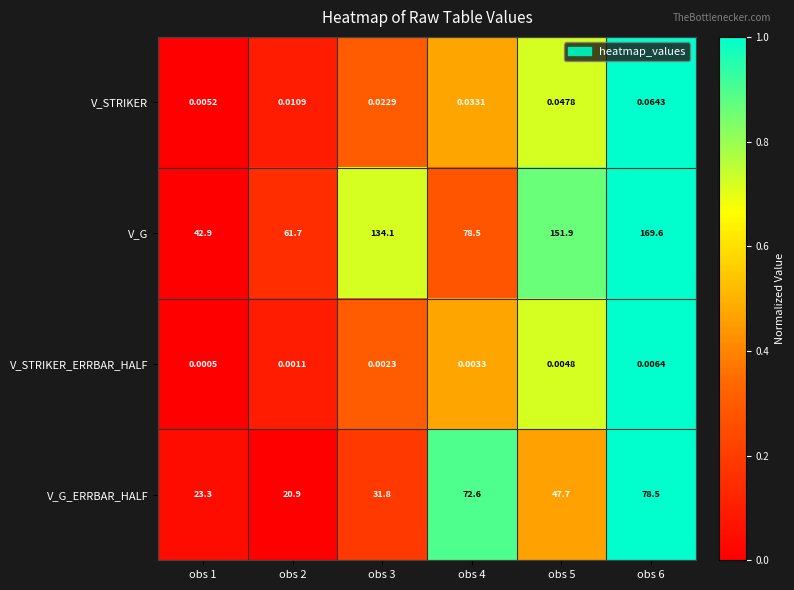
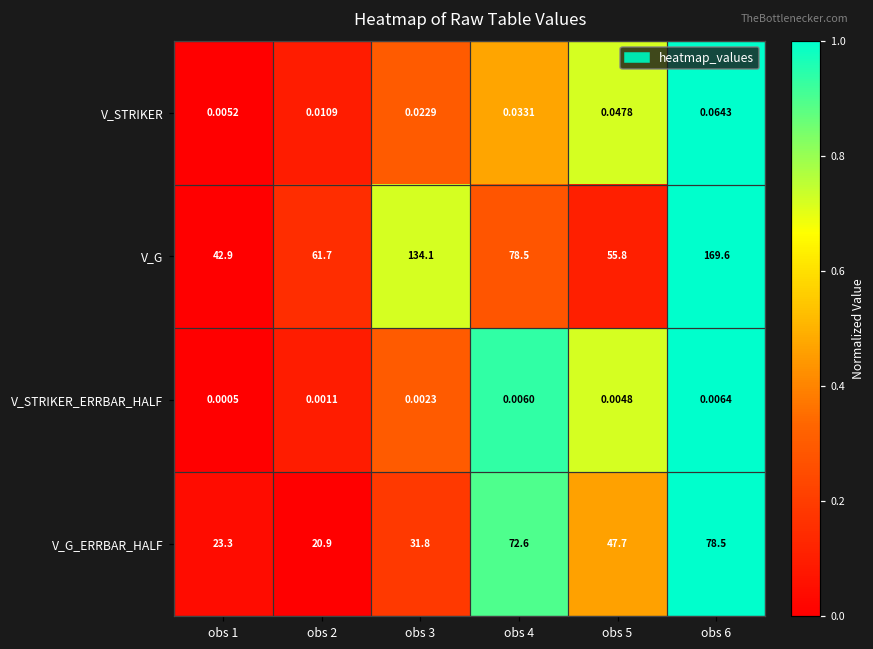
V_G, obs 5: 151.9 -> 55.8
V_STRIKER_ERRBAR_HALF, obs 4: 0.0033 -> 0.0060
